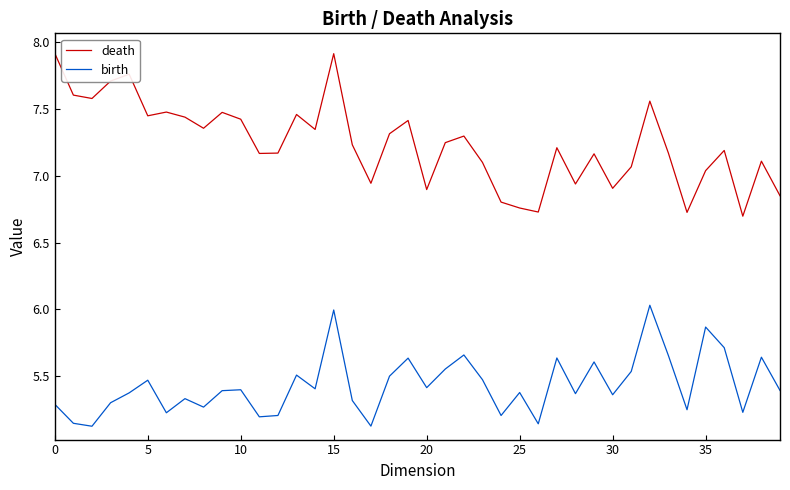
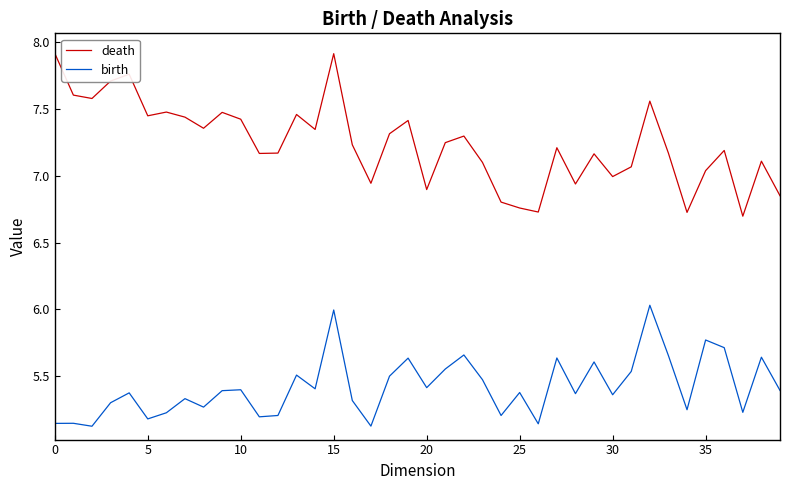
birth, 0: 5.29 -> 5.15
birth, 5: 5.47 -> 5.18
death, 30: 6.91 -> 7.00
birth, 35: 5.87 -> 5.77
